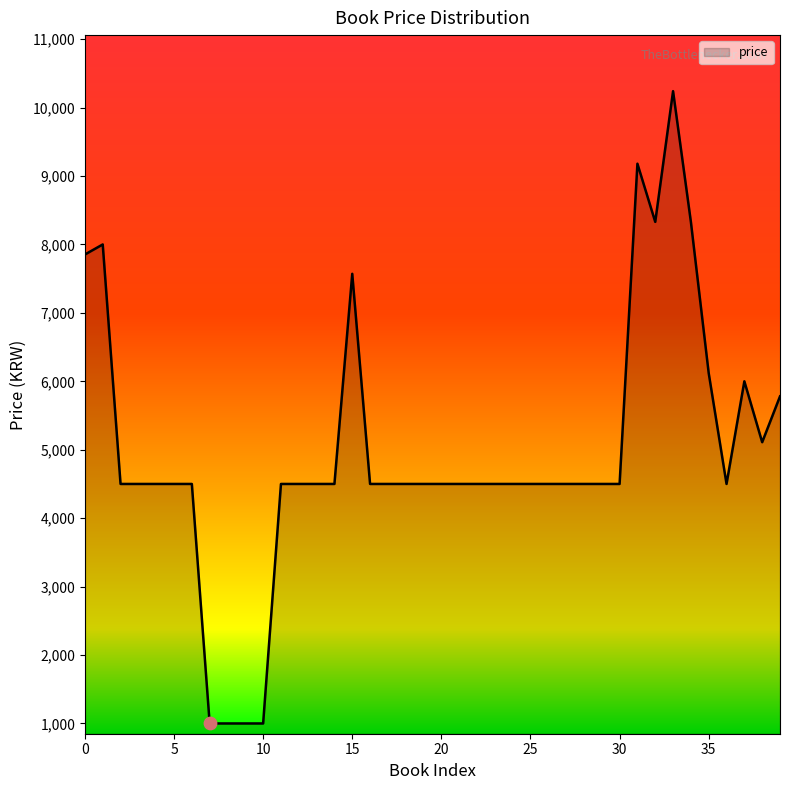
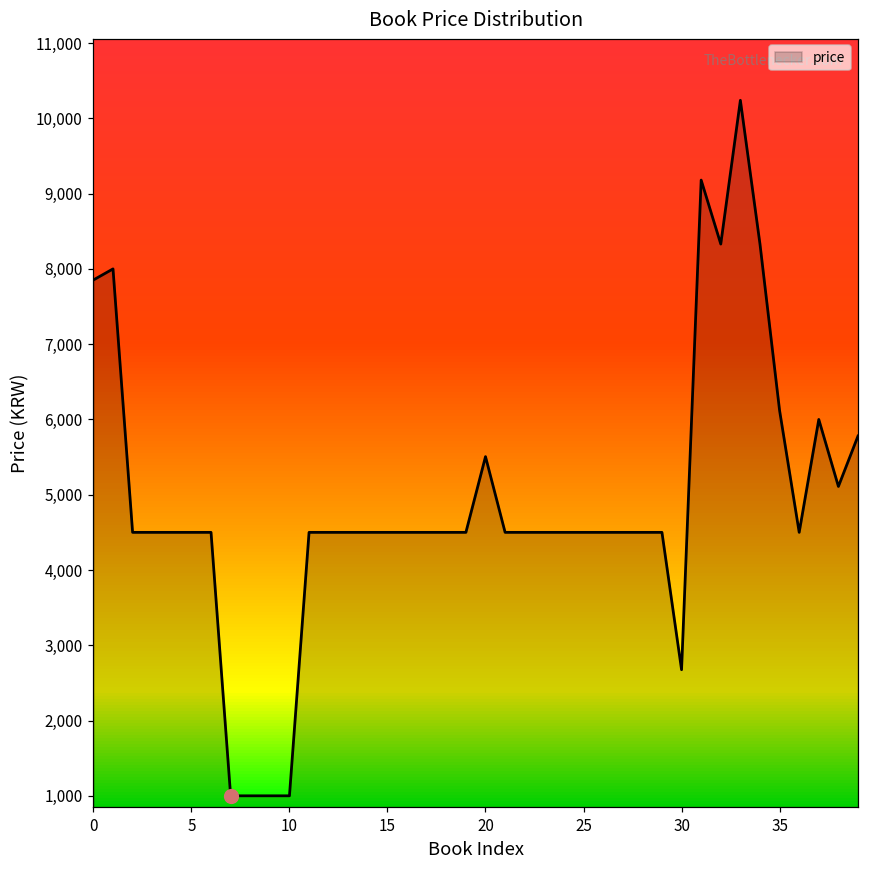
price, 15: 7,600 -> 4,500
price, 20: 4,500 -> 5,500
price, 30: 4,500 -> 2,700
